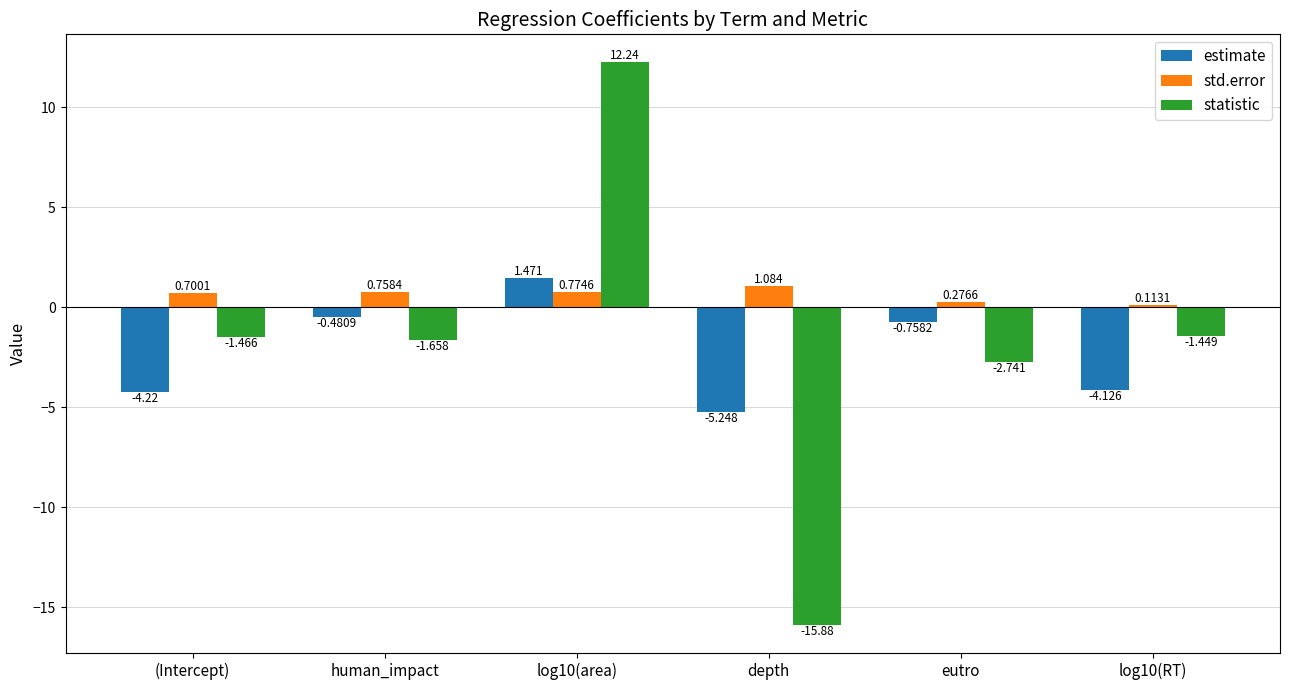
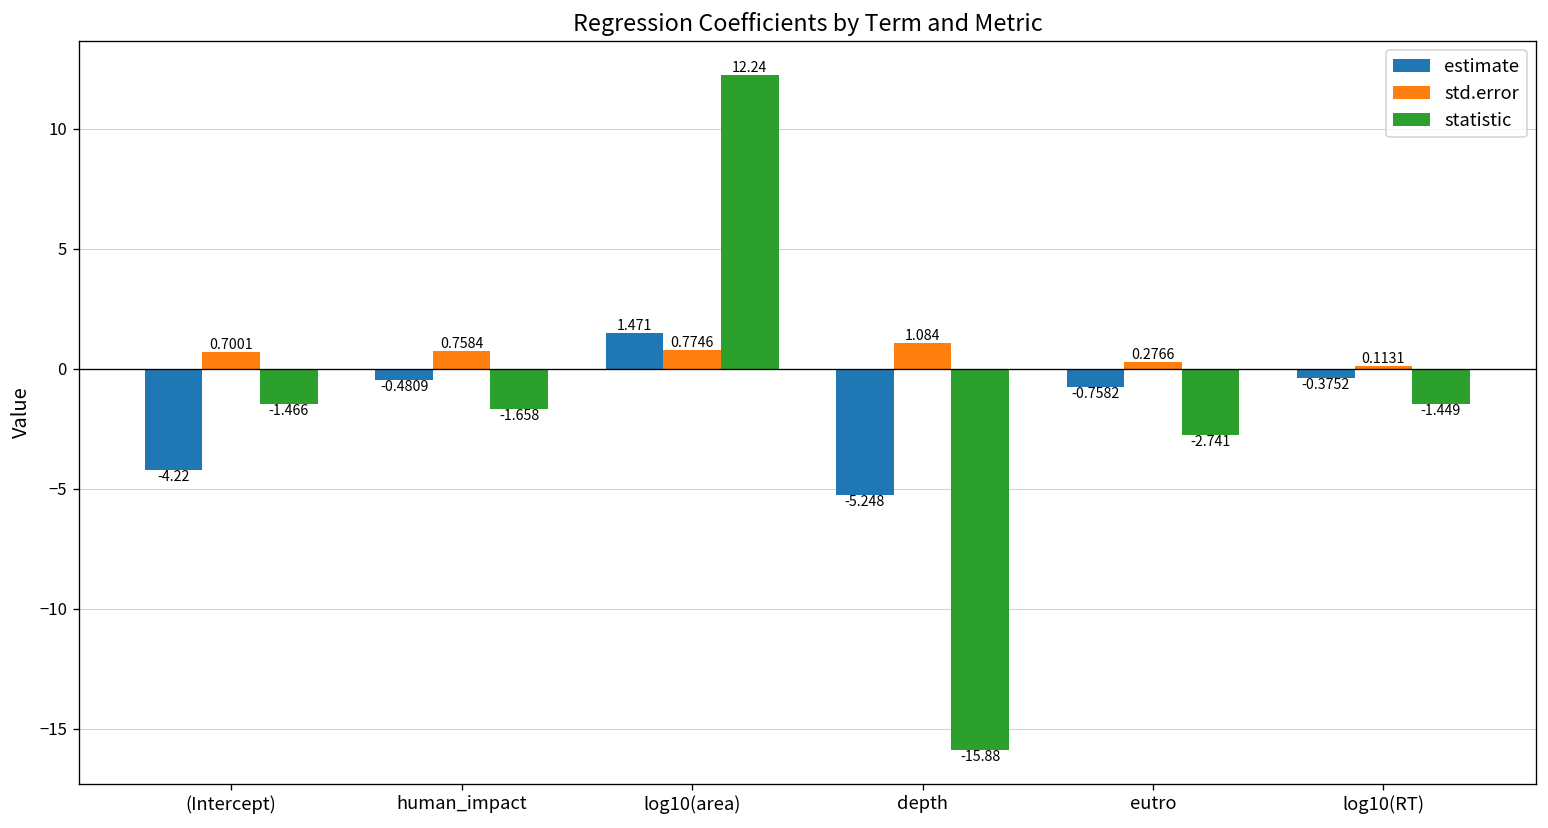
estimate, log10(RT): -4.126 -> -0.3752
